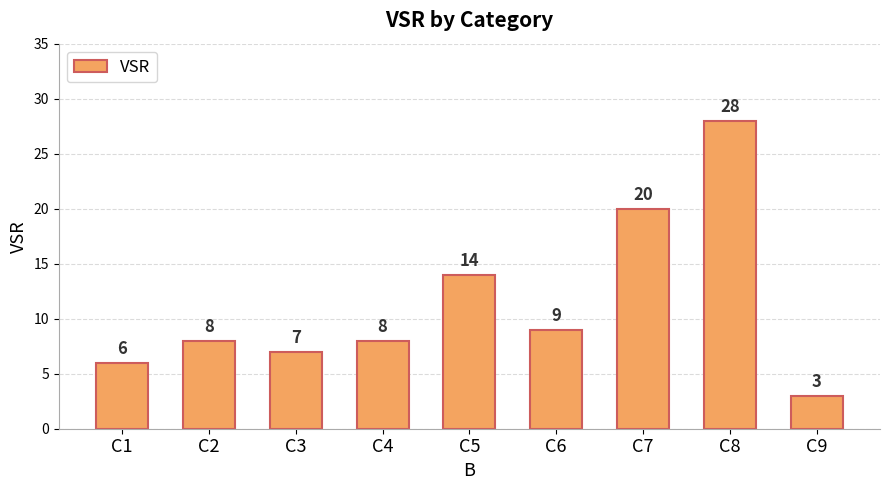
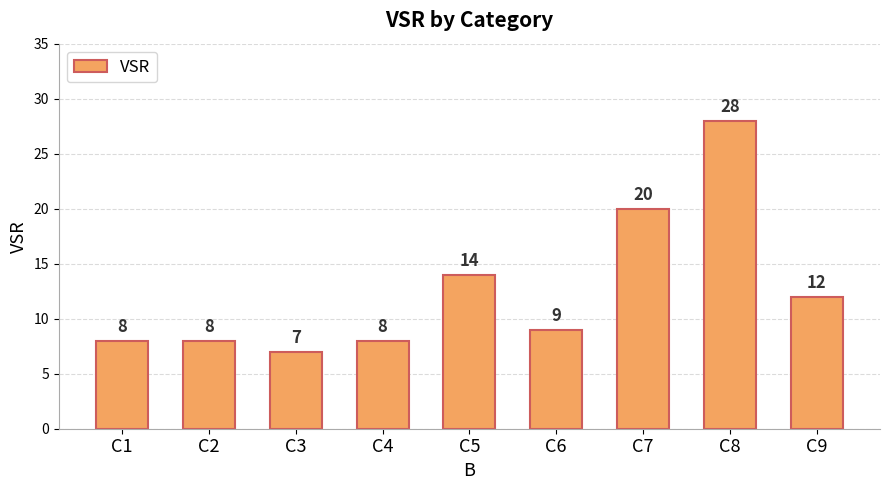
C1: 6 -> 8
C9: 3 -> 12
